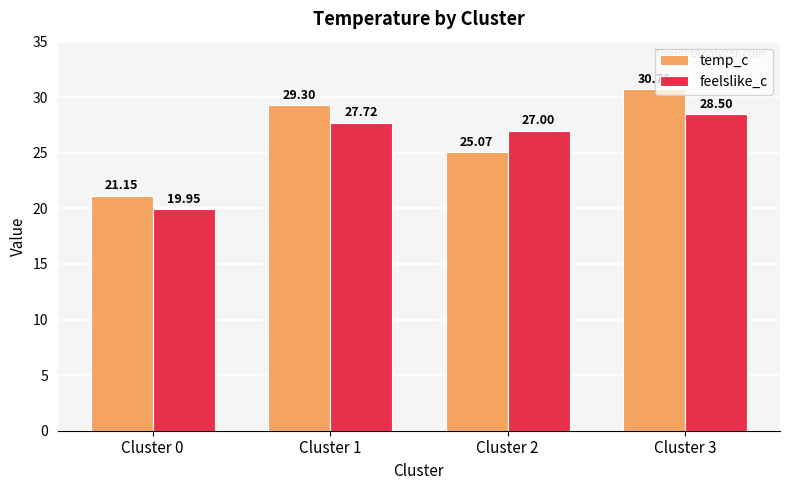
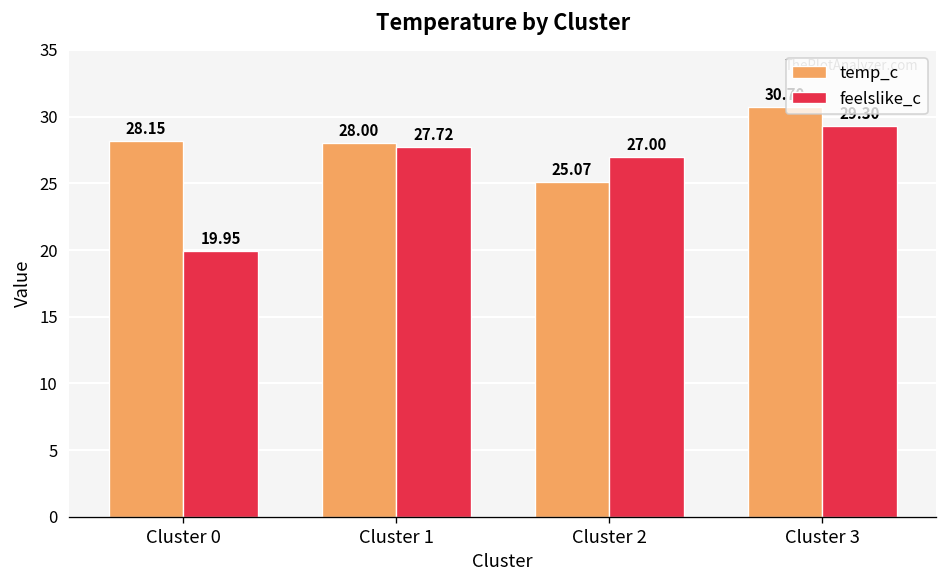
temp_c, Cluster 0: 21.15 -> 28.15
temp_c, Cluster 1: 29.30 -> 28.00
feelslike_c, Cluster 3: 28.5 -> 29.3
